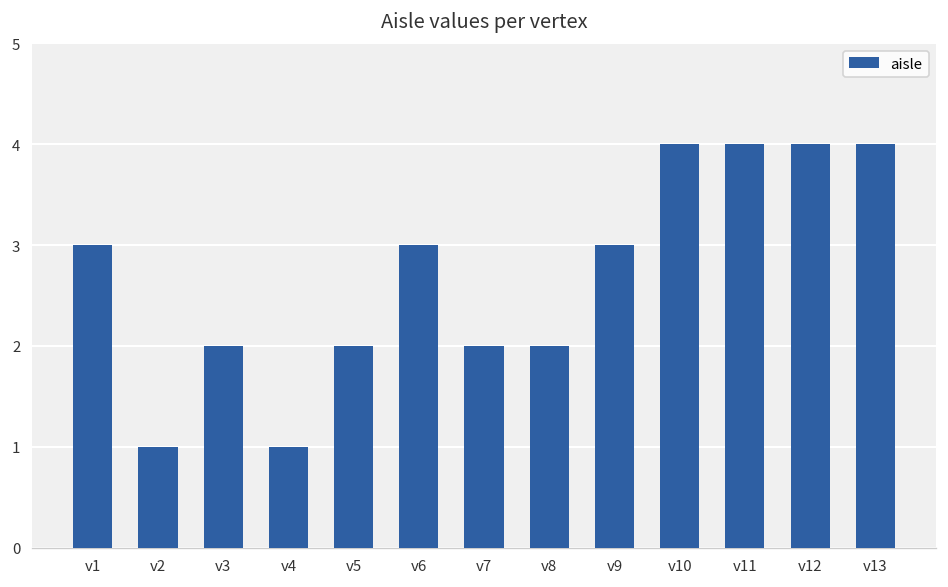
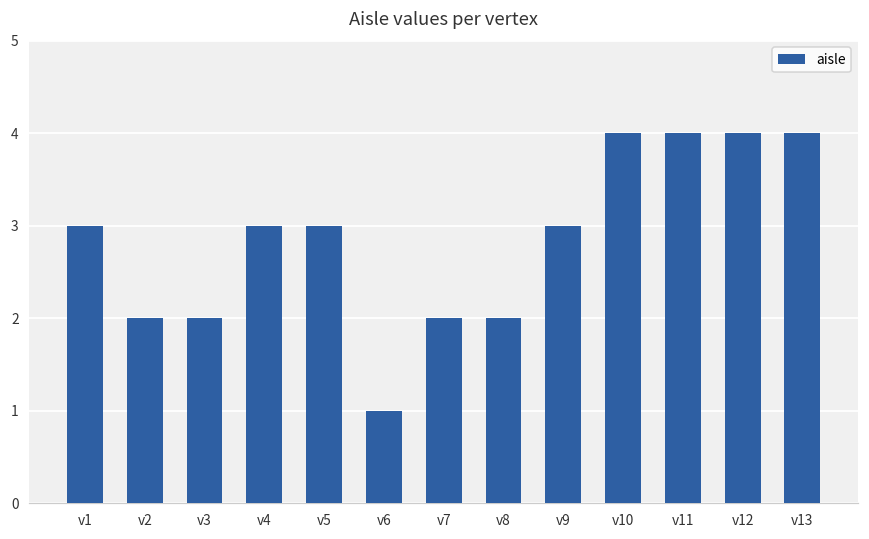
v2: 1 -> 2
v4: 1 -> 3
v5: 2 -> 3
v6: 3 -> 1
